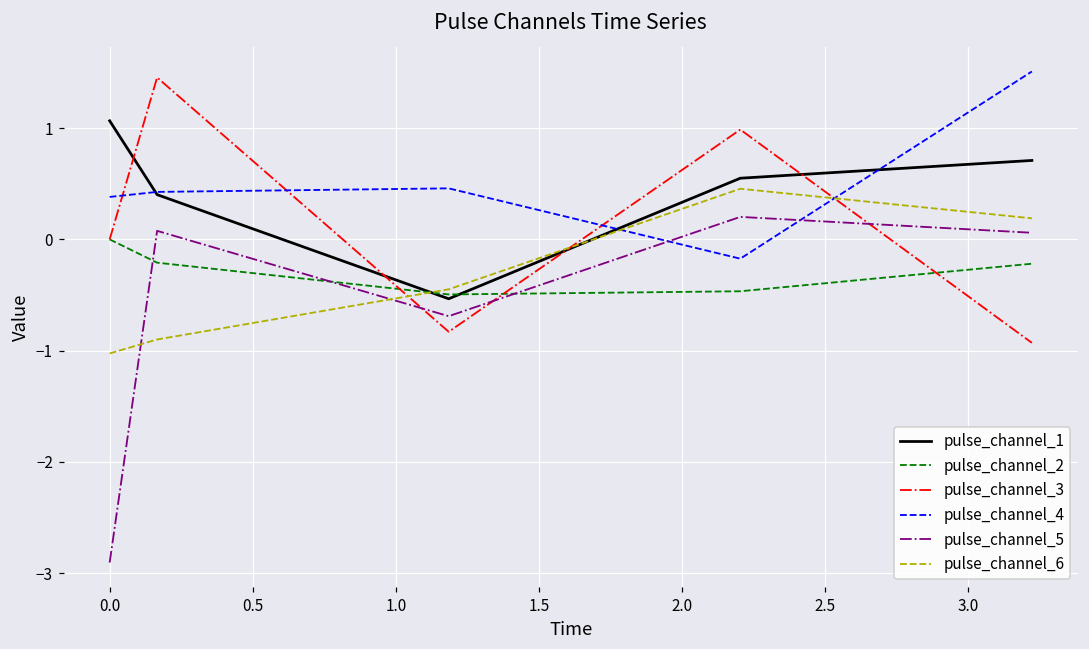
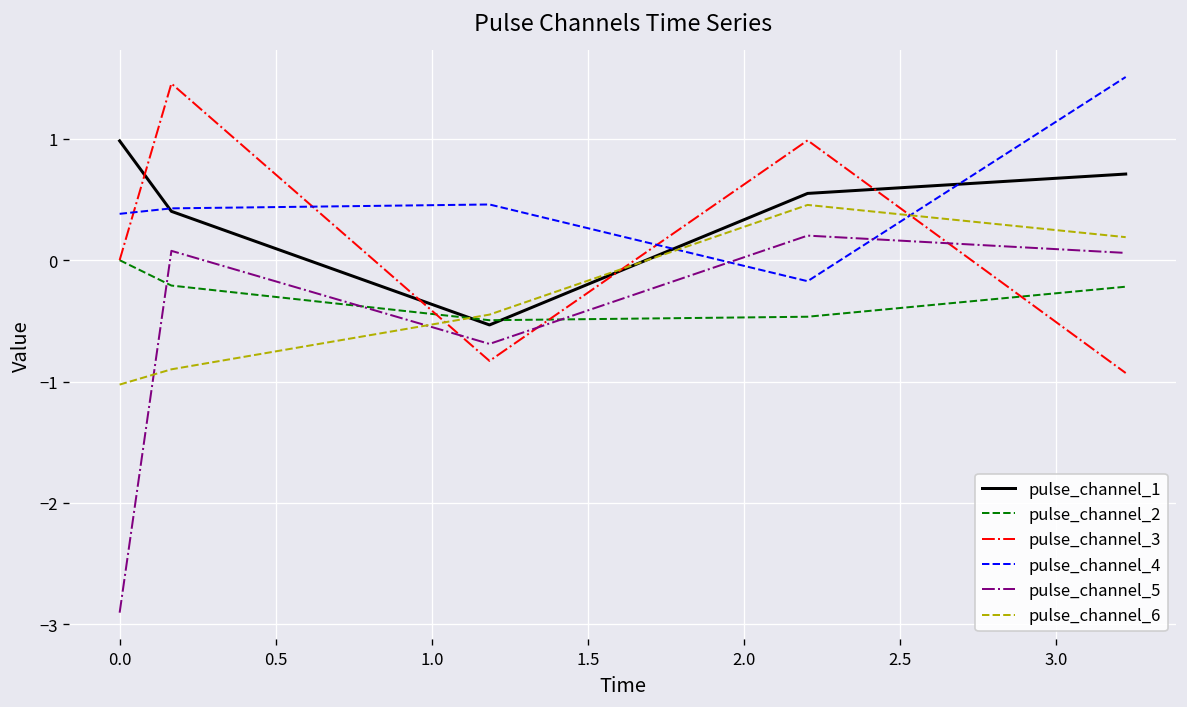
pulse_channel_1, 0.0: 1.07 -> 0.98
